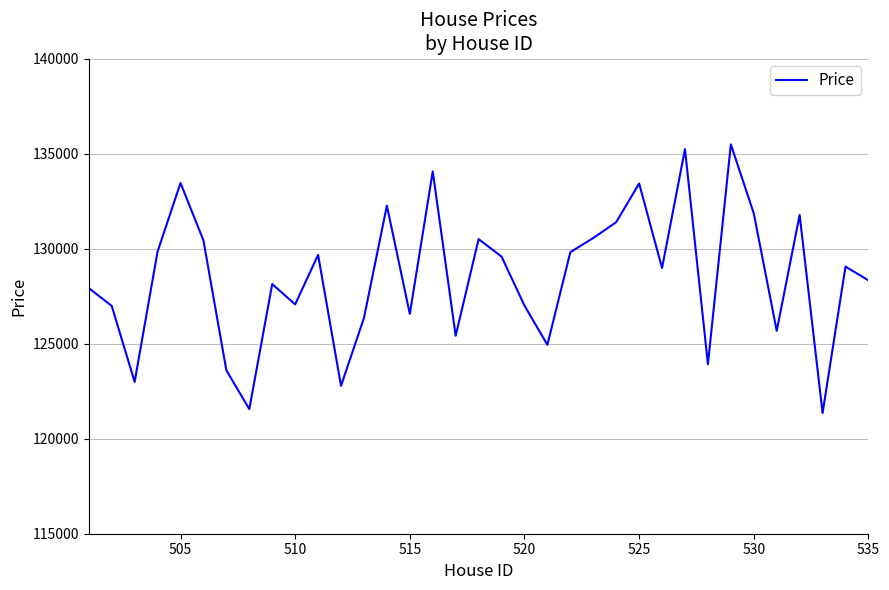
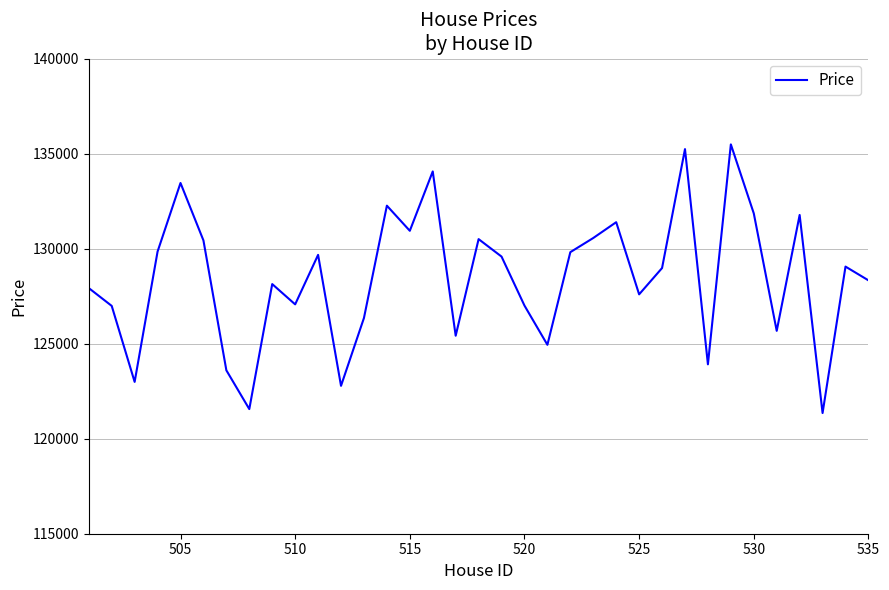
515: 126600 -> 130900
525: 133400 -> 127600
